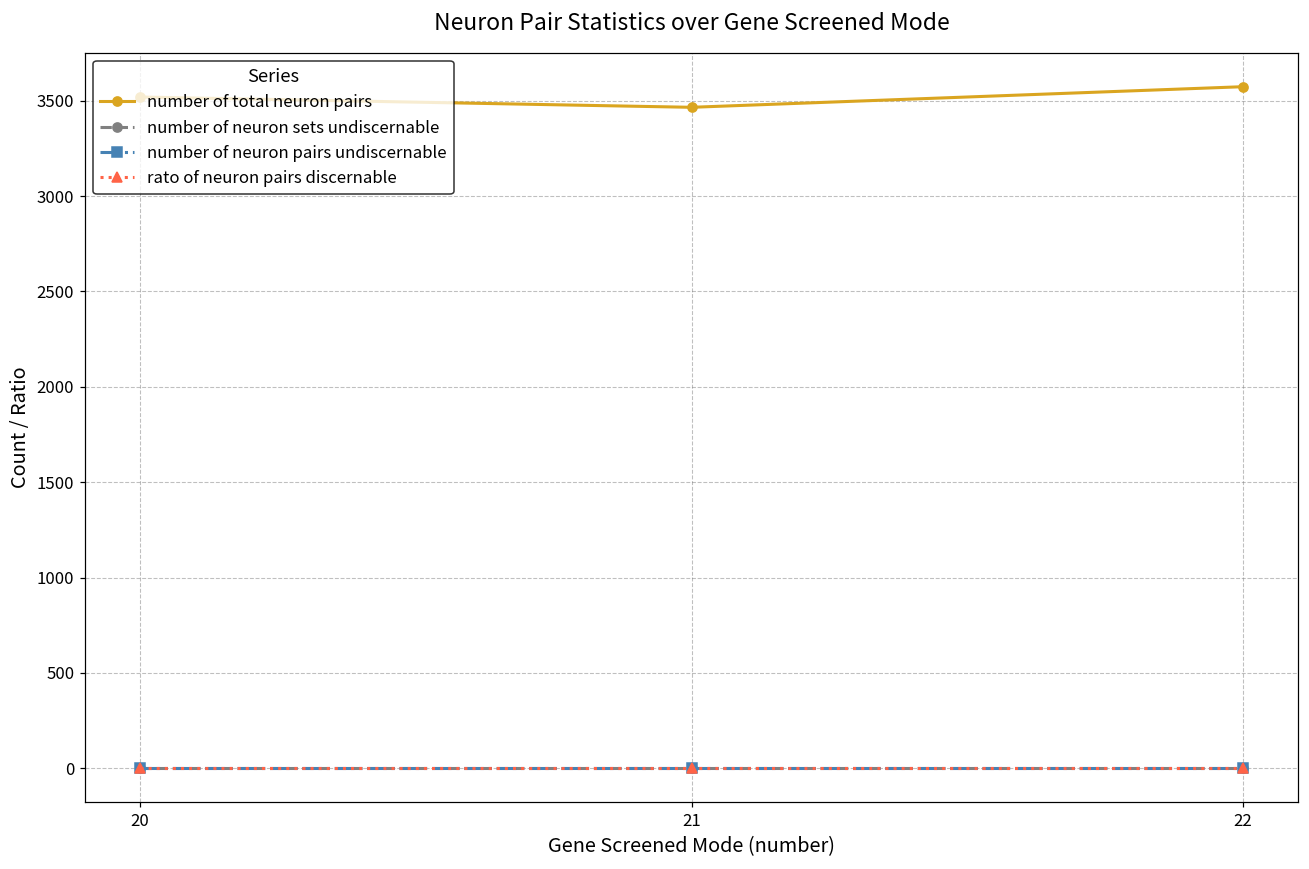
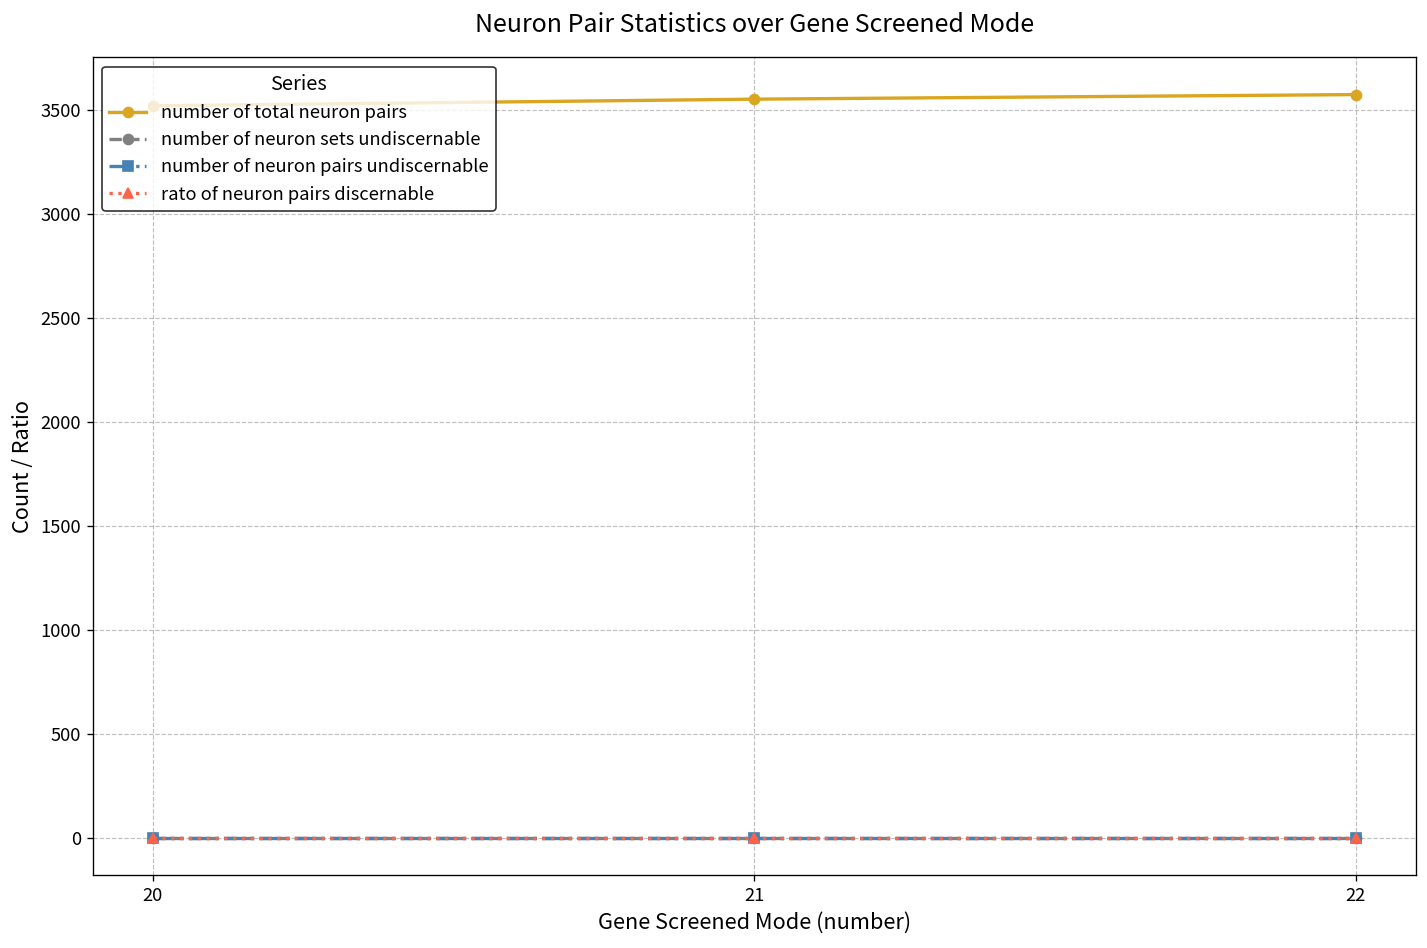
number of total neuron pairs, 21: 3470 -> 3550
